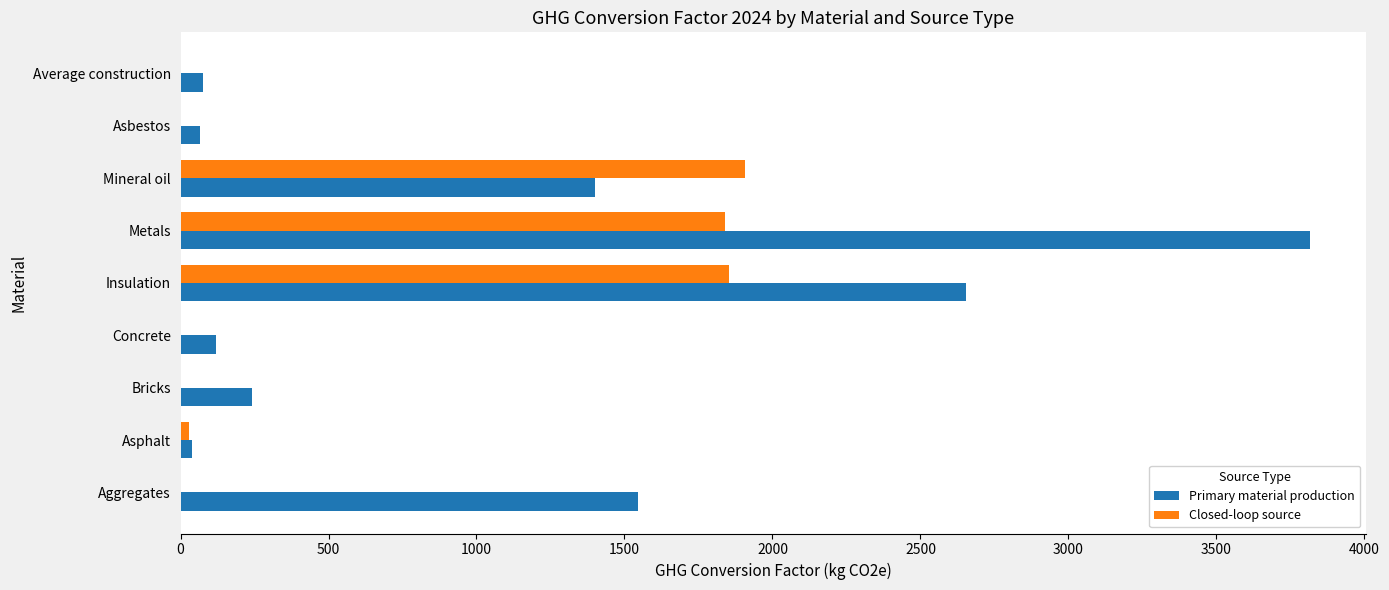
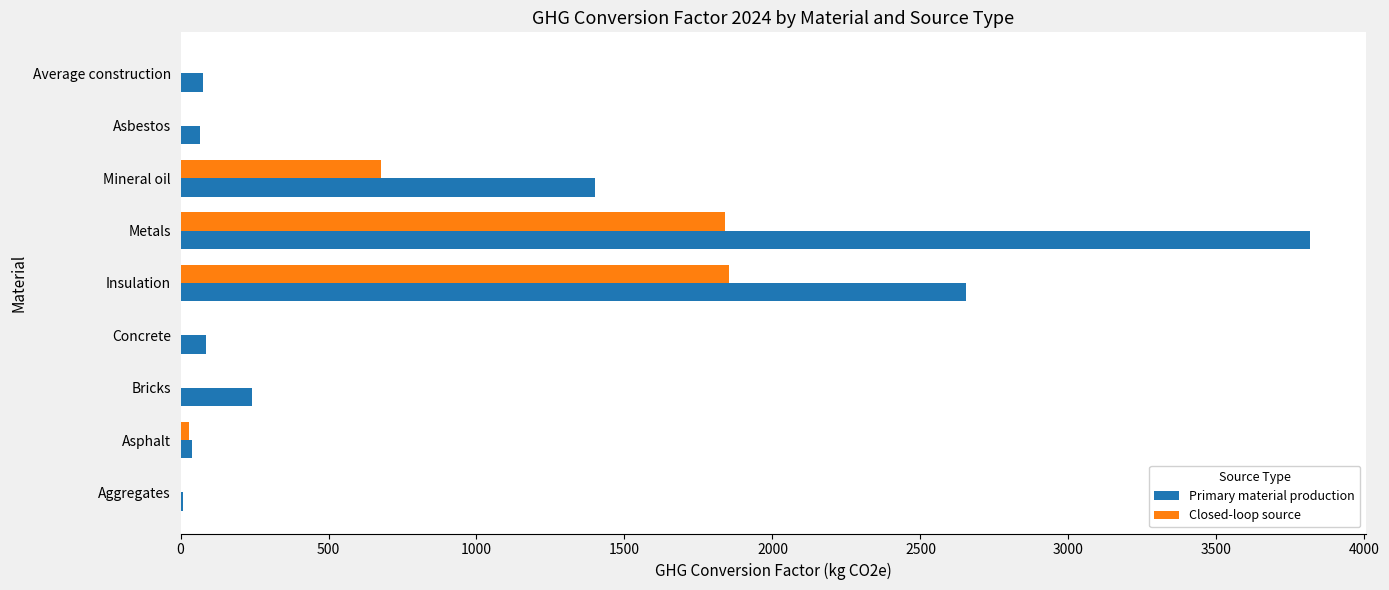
Closed-loop source, Mineral oil: 1910 -> 680
Primary material production, Concrete: 120 -> 80
Primary material production, Aggregates: 1550 -> 10
